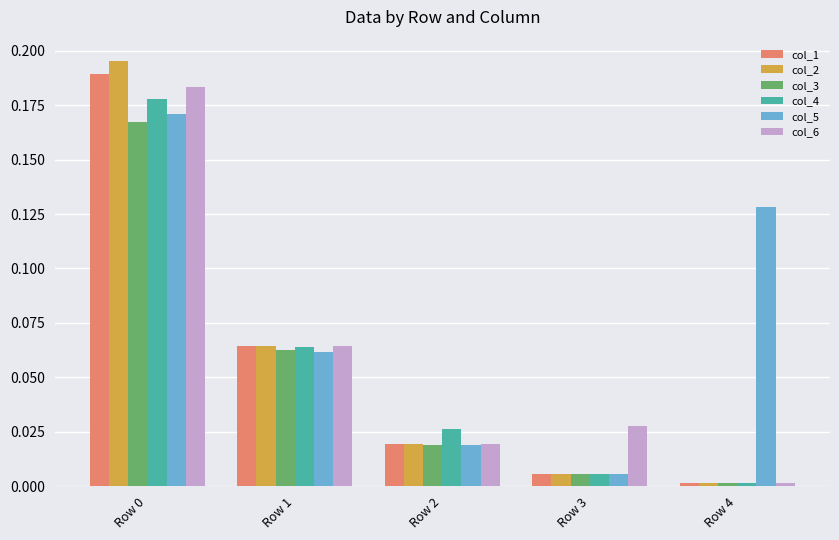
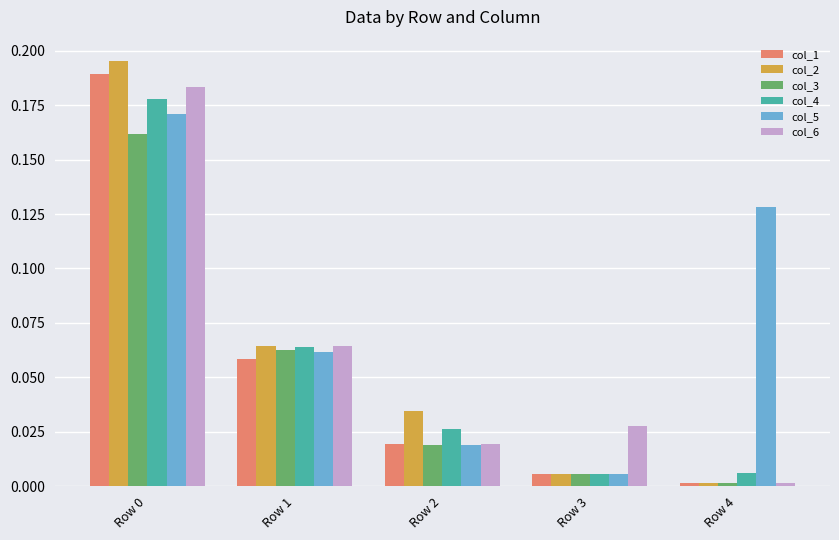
col_3, Row 0: 0.167 -> 0.162
col_1, Row 1: 0.064 -> 0.058
col_2, Row 2: 0.019 -> 0.035
col_4, Row 4: 0.002 -> 0.006
